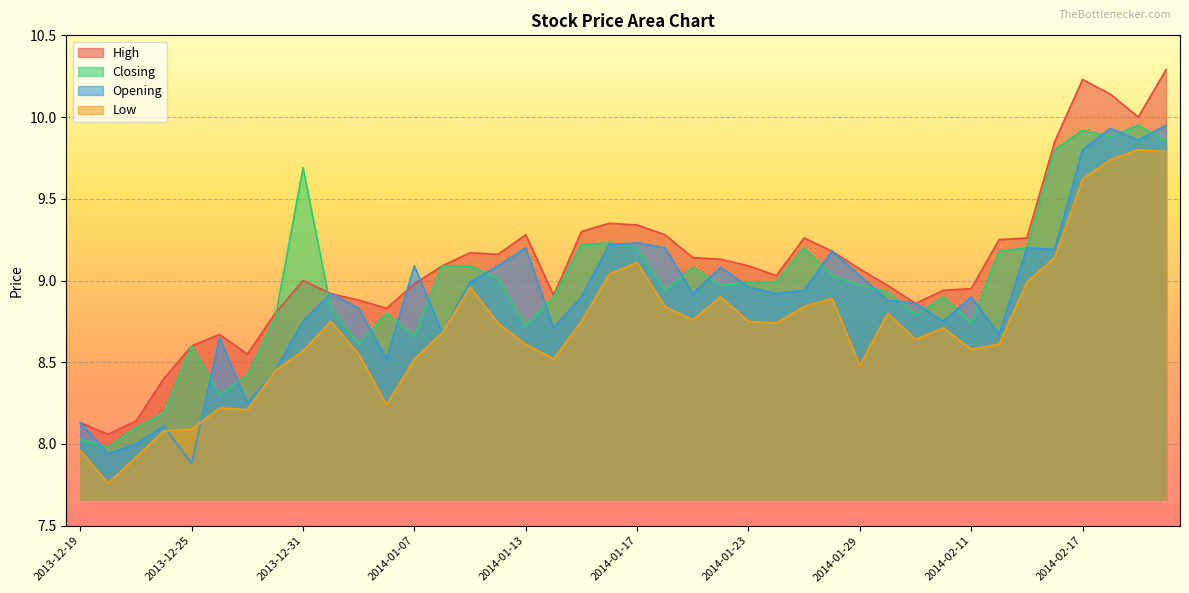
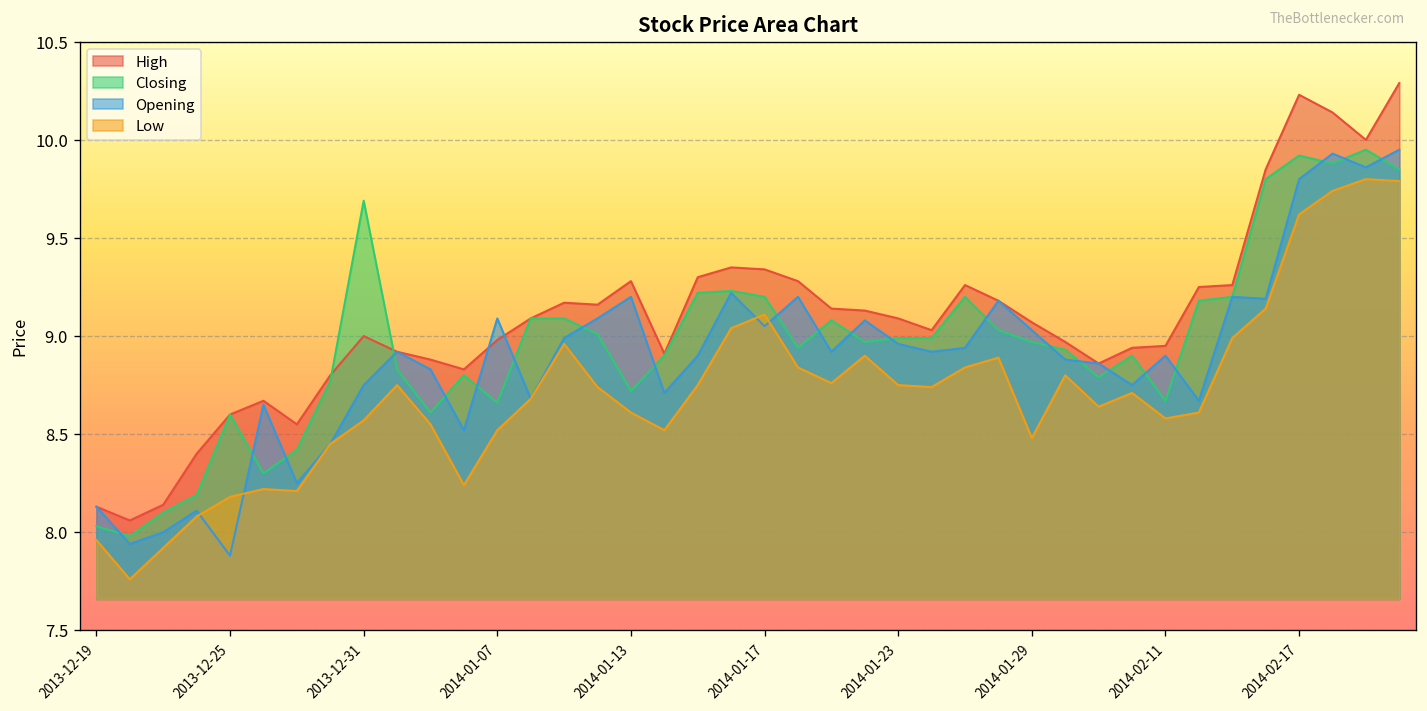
Low, 2013-12-25: 8.09 -> 8.18
Opening, 2014-01-17: 9.23 -> 9.05
Closing, 2014-02-11: 8.74 -> 8.67
